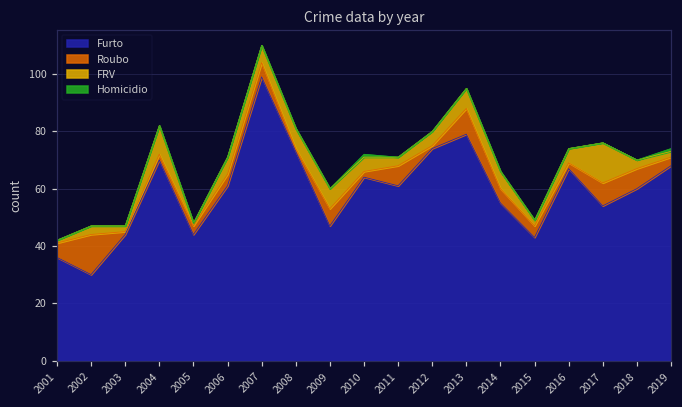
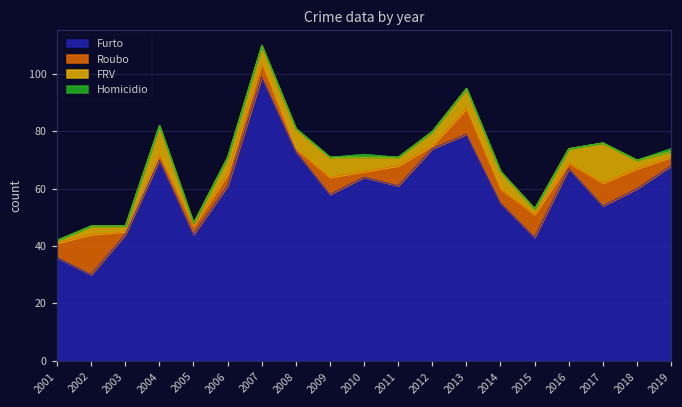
Furto, 2009: 47 -> 58
Roubo, 2015: 4 -> 8
